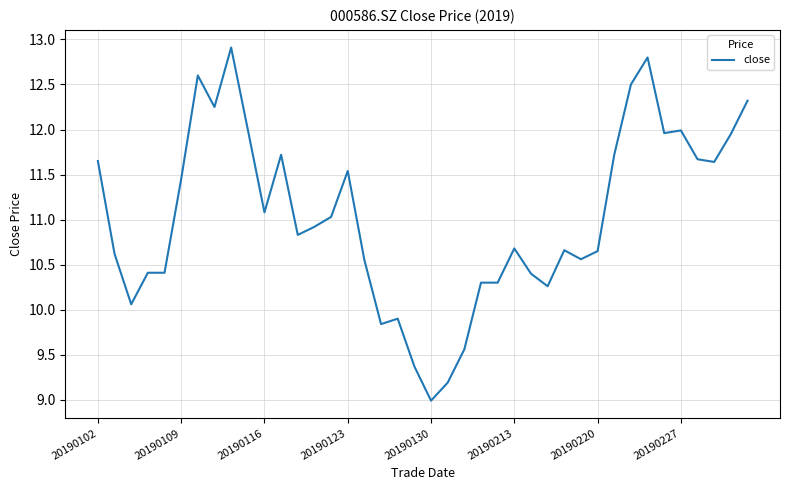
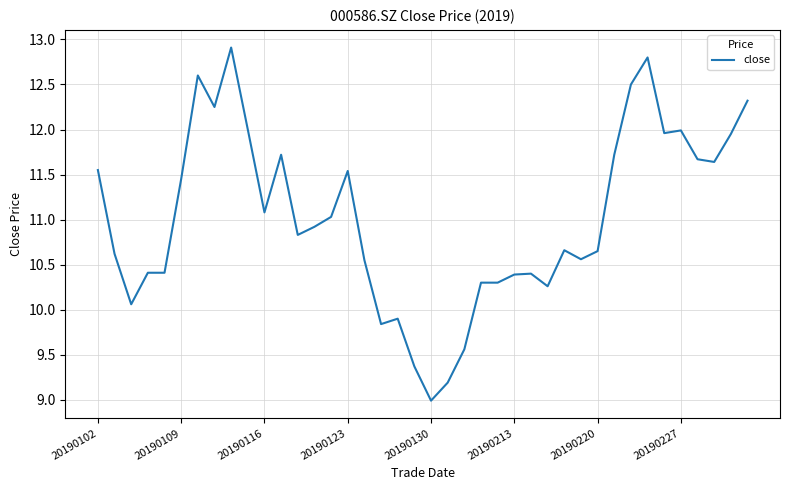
20190102: 11.7 -> 11.6
20190213: 10.7 -> 10.4
